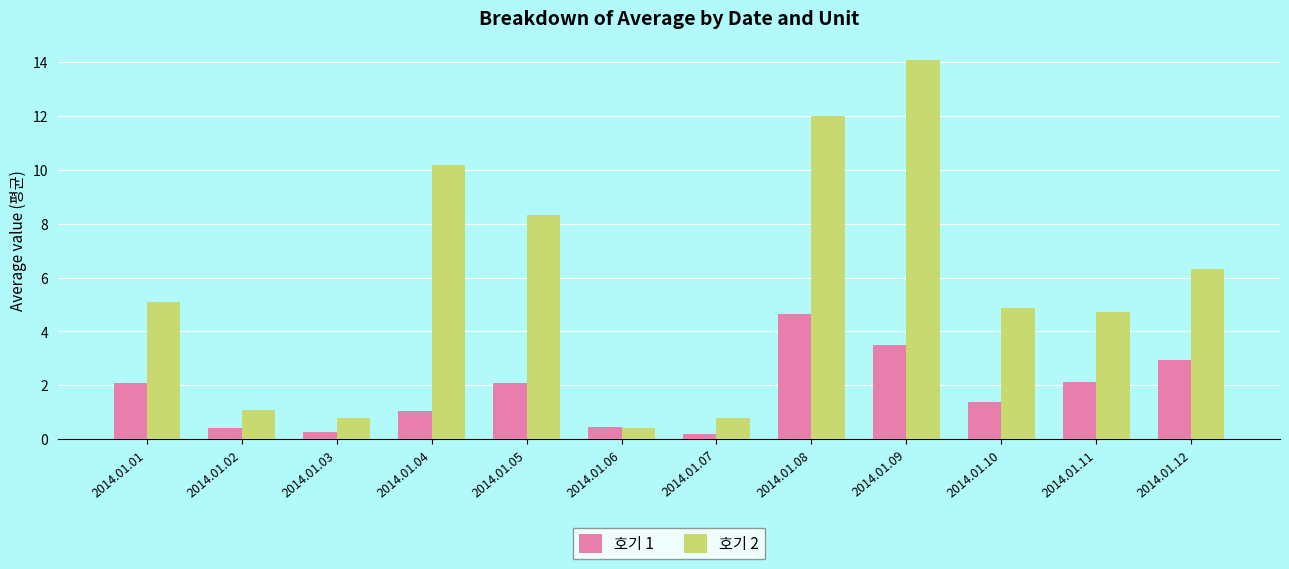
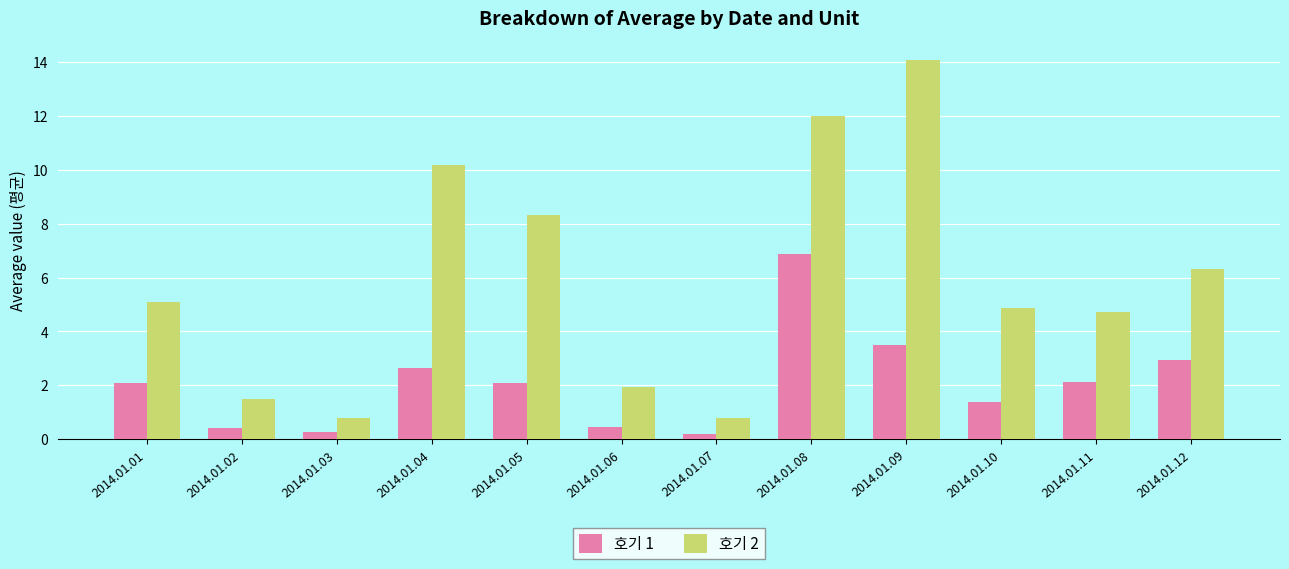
호기 2, 2014.01.02: 1.1 -> 1.5
호기 1, 2014.01.04: 1.1 -> 2.6
호기 2, 2014.01.06: 0.4 -> 1.9
호기 1, 2014.01.08: 4.7 -> 6.9
